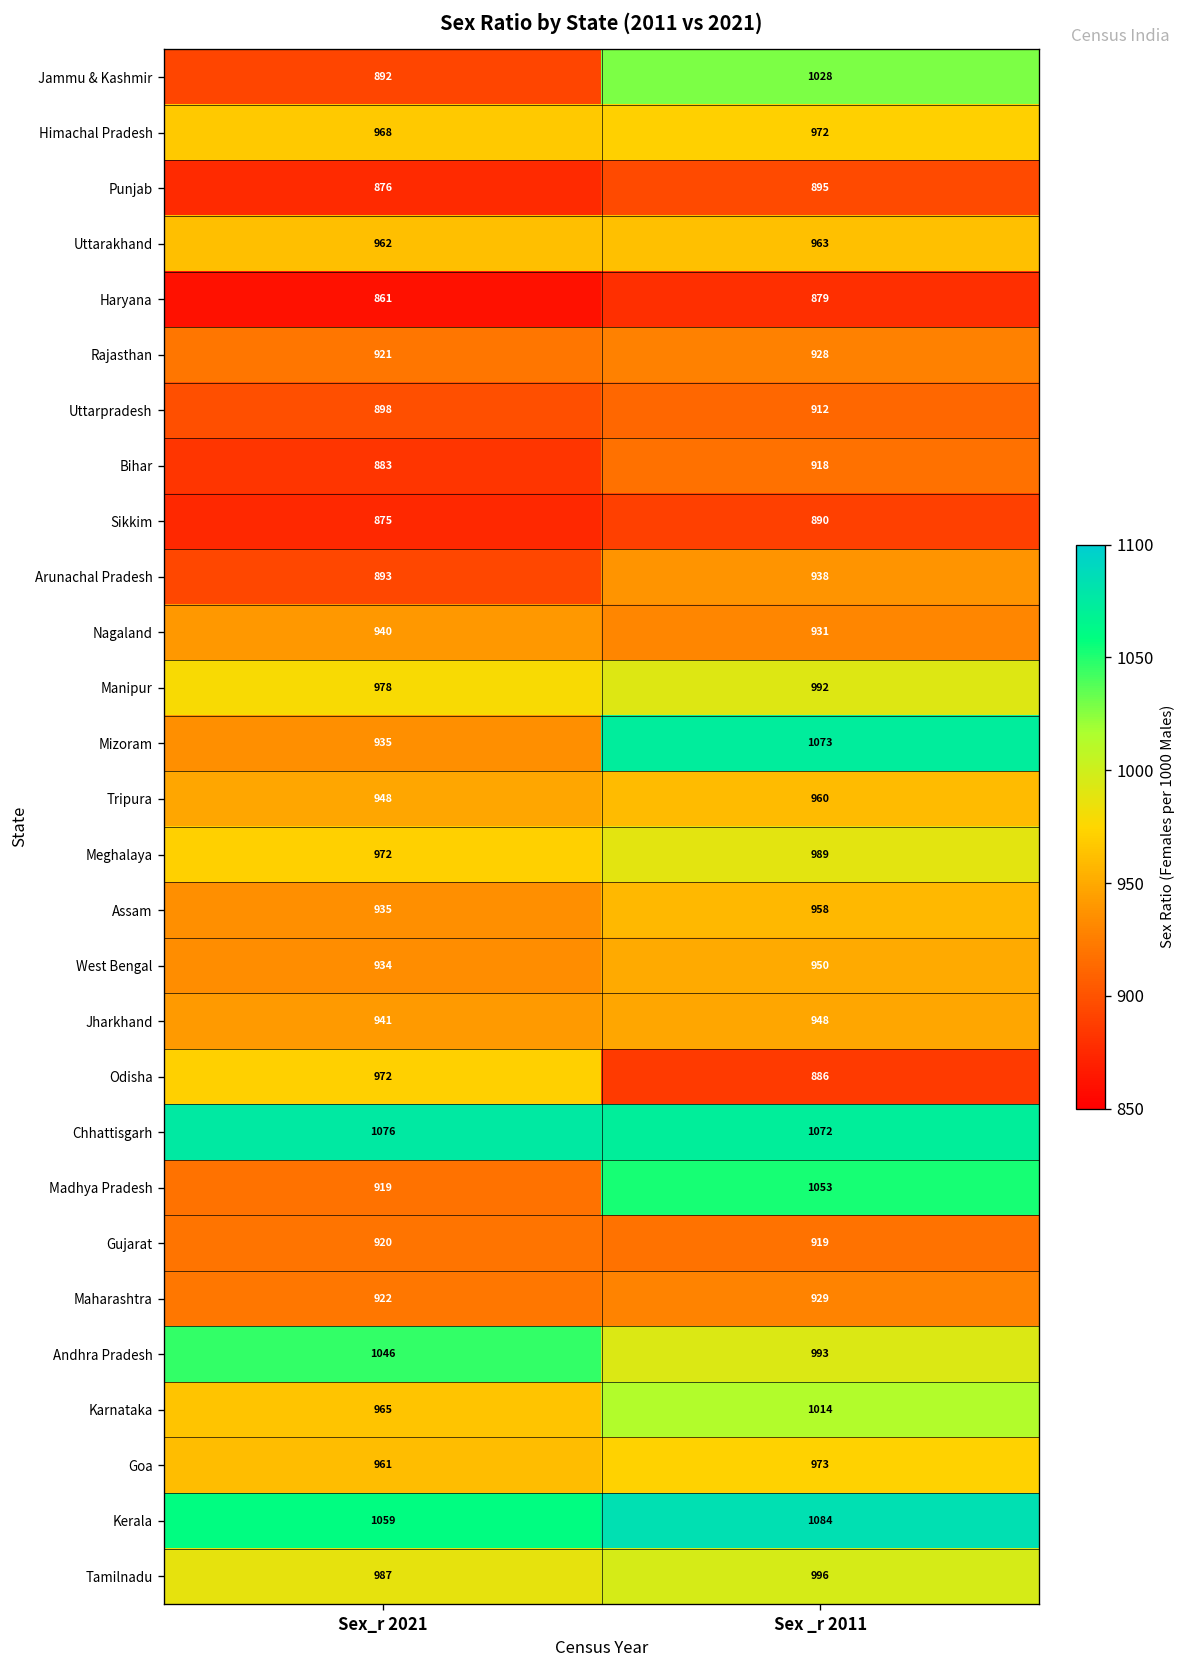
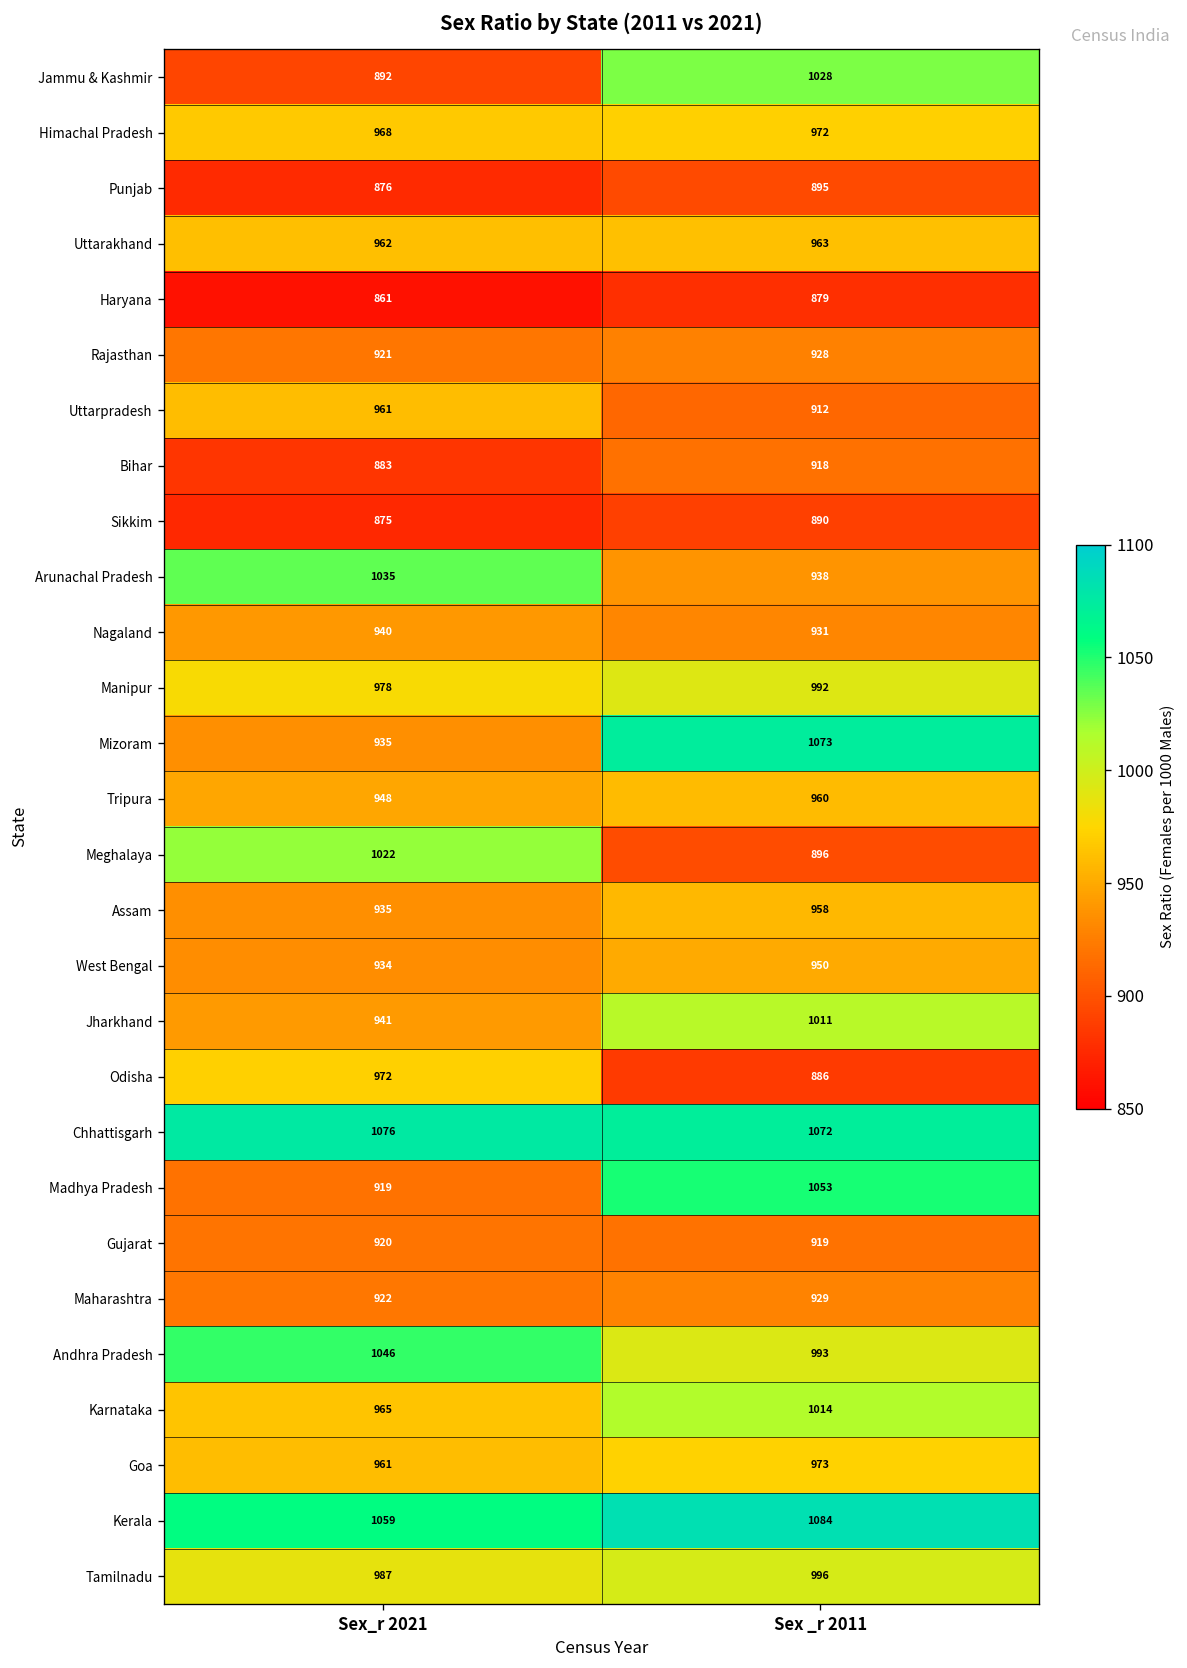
Uttarpradesh, Sex_r 2021: 898 -> 961
Arunachal Pradesh, Sex_r 2021: 893 -> 1035
Meghalaya, Sex_r 2021: 972 -> 1022
Meghalaya, Sex _r 2011: 989 -> 896
Jharkhand, Sex _r 2011: 948 -> 1011
